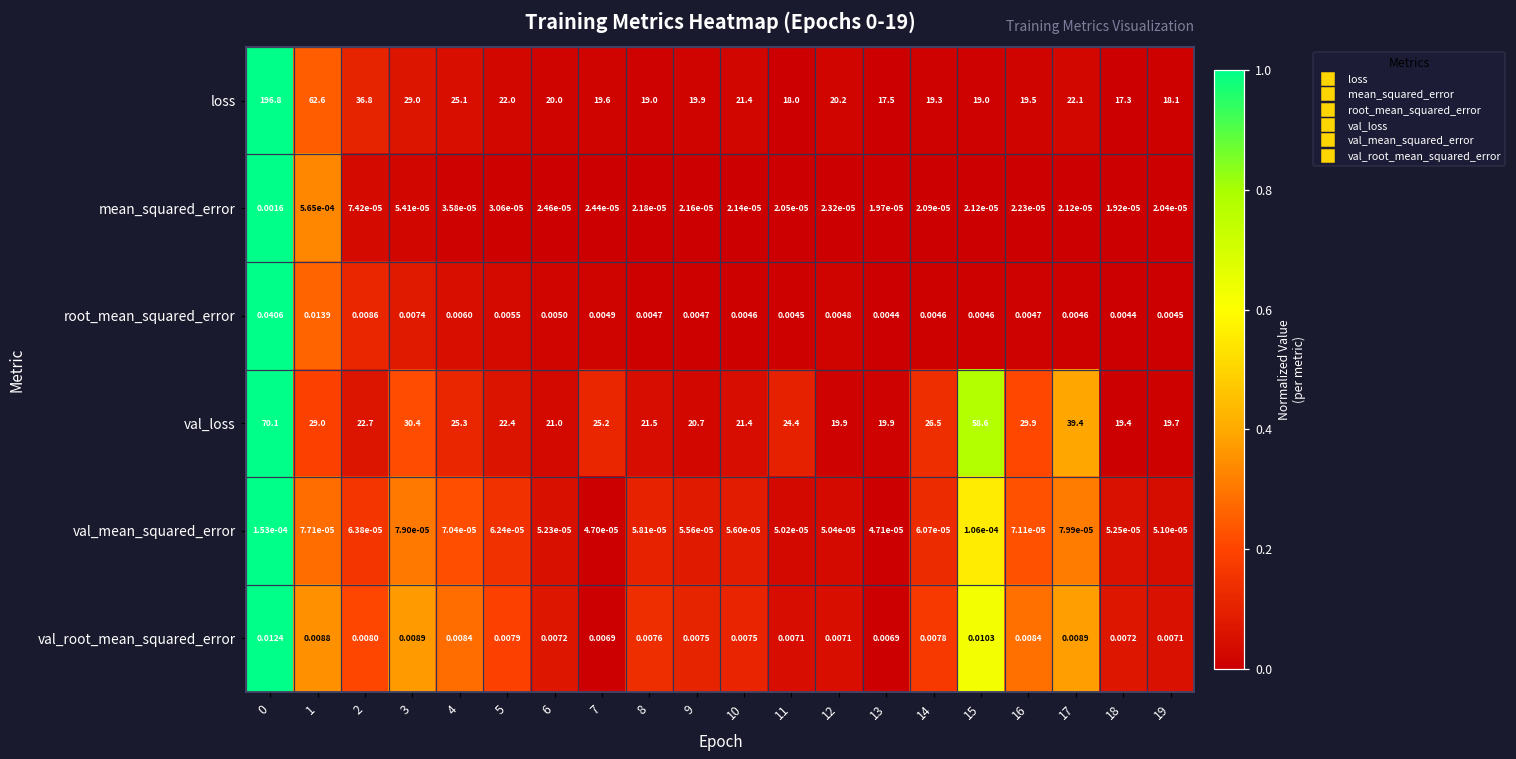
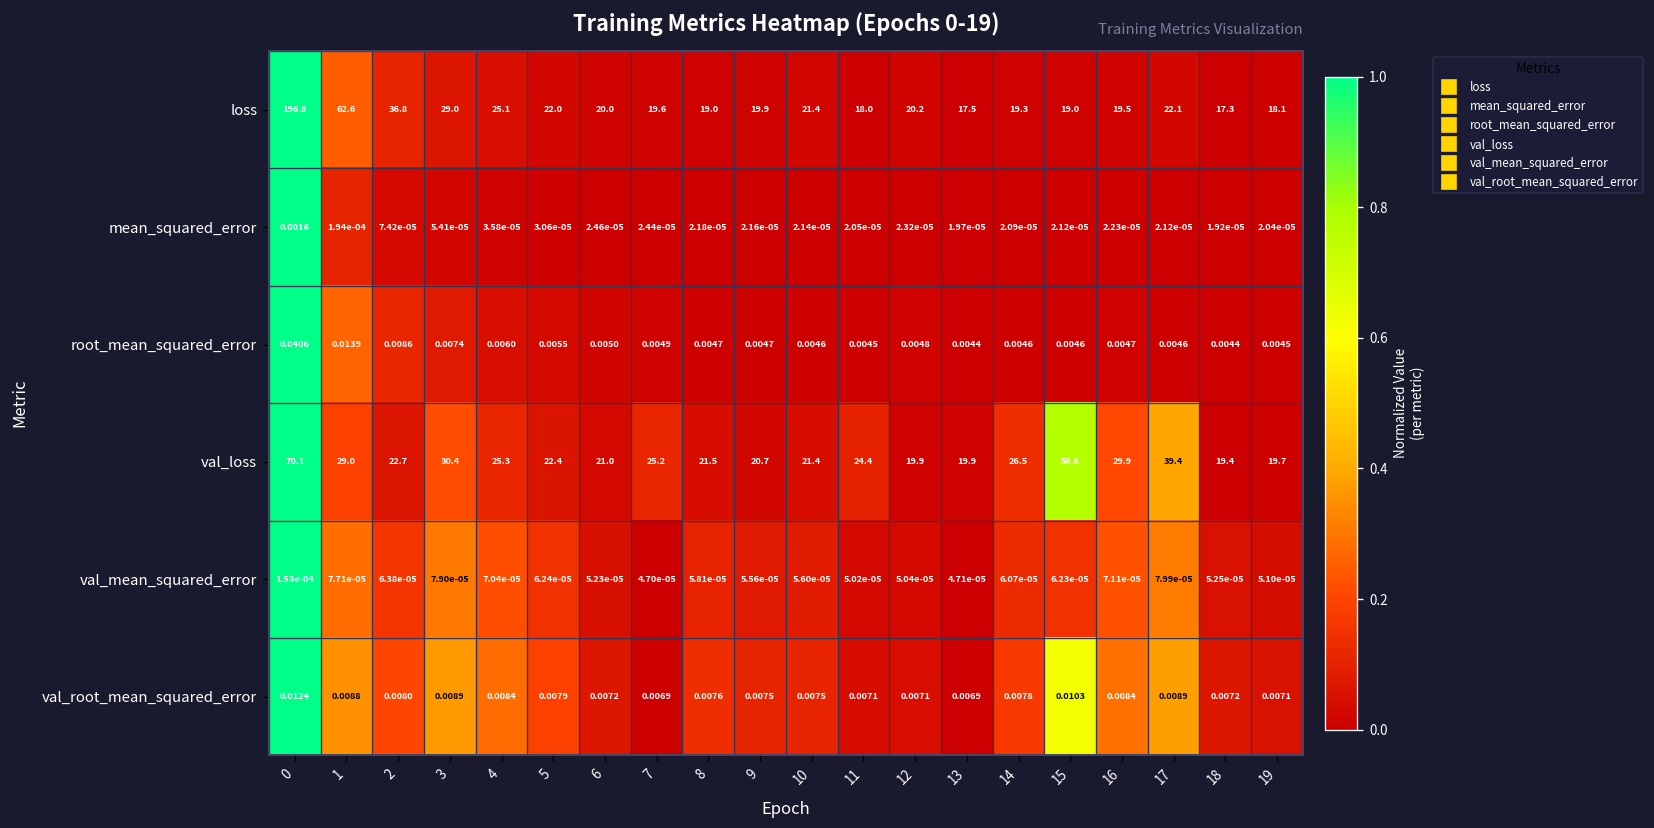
mean_squared_error, 1: 5.65e-04 -> 1.94e-04
val_mean_squared_error, 15: 1.06e-04 -> 6.23e-05
